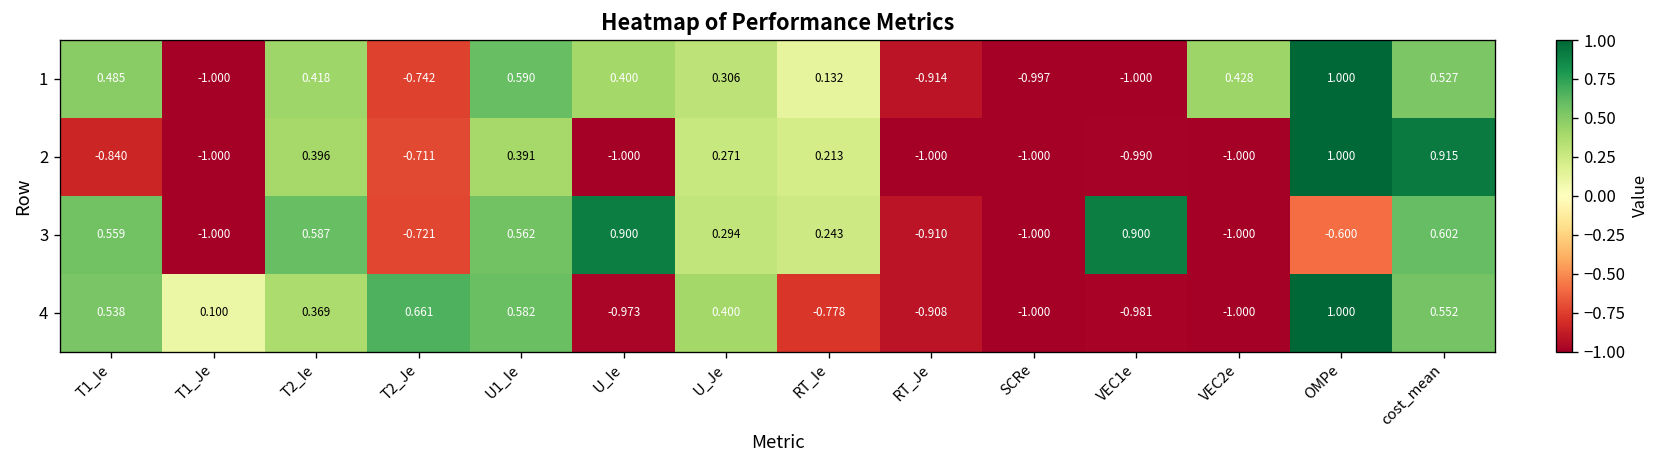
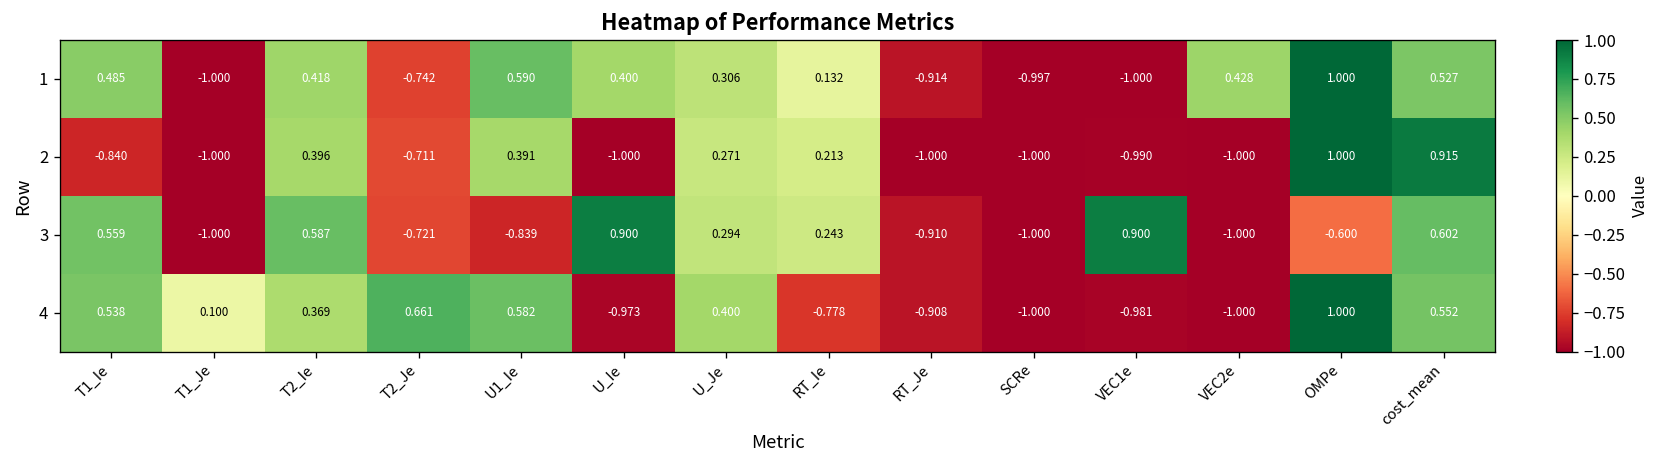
3, U1_Ie: 0.562 -> -0.839
